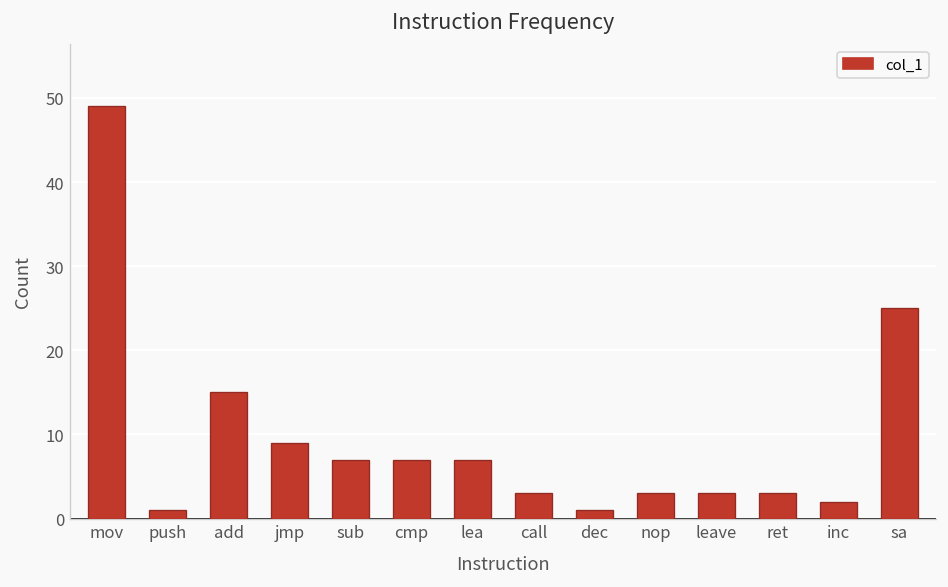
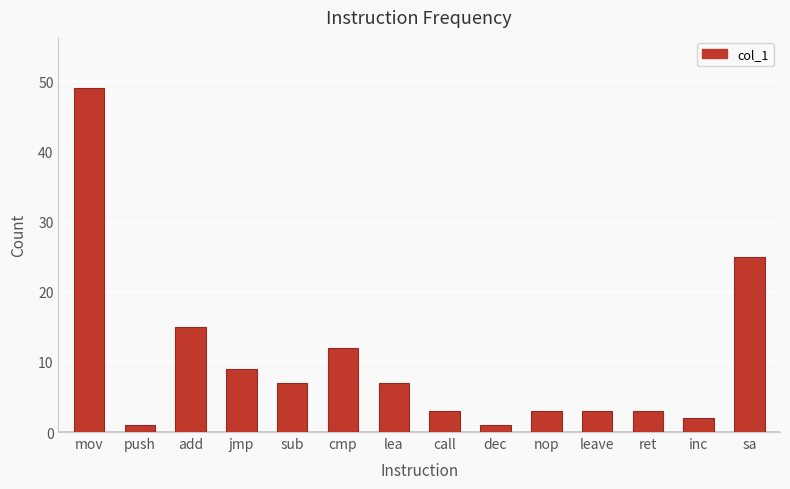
cmp: 7 -> 12
